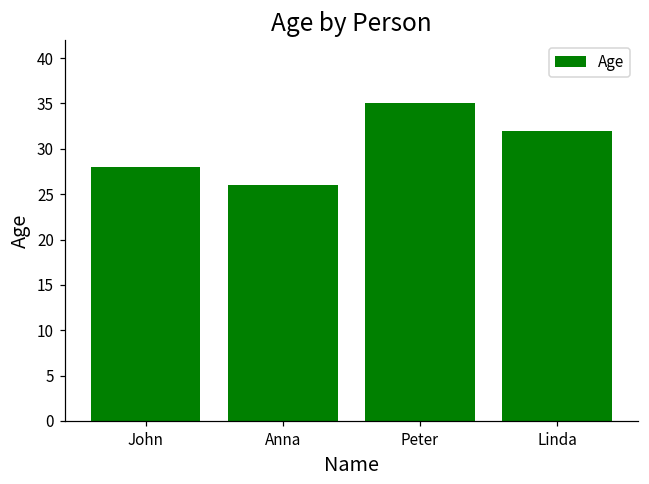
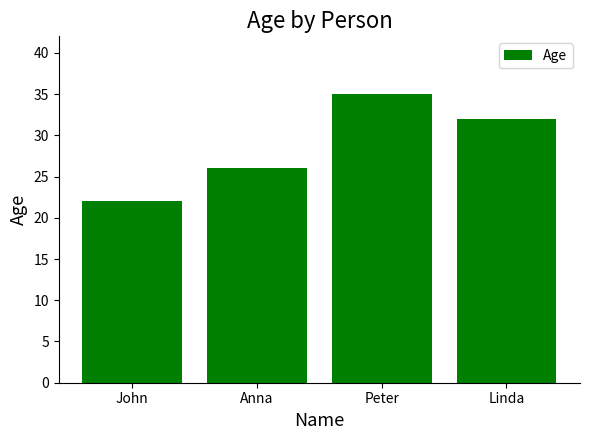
John: 28 -> 22
